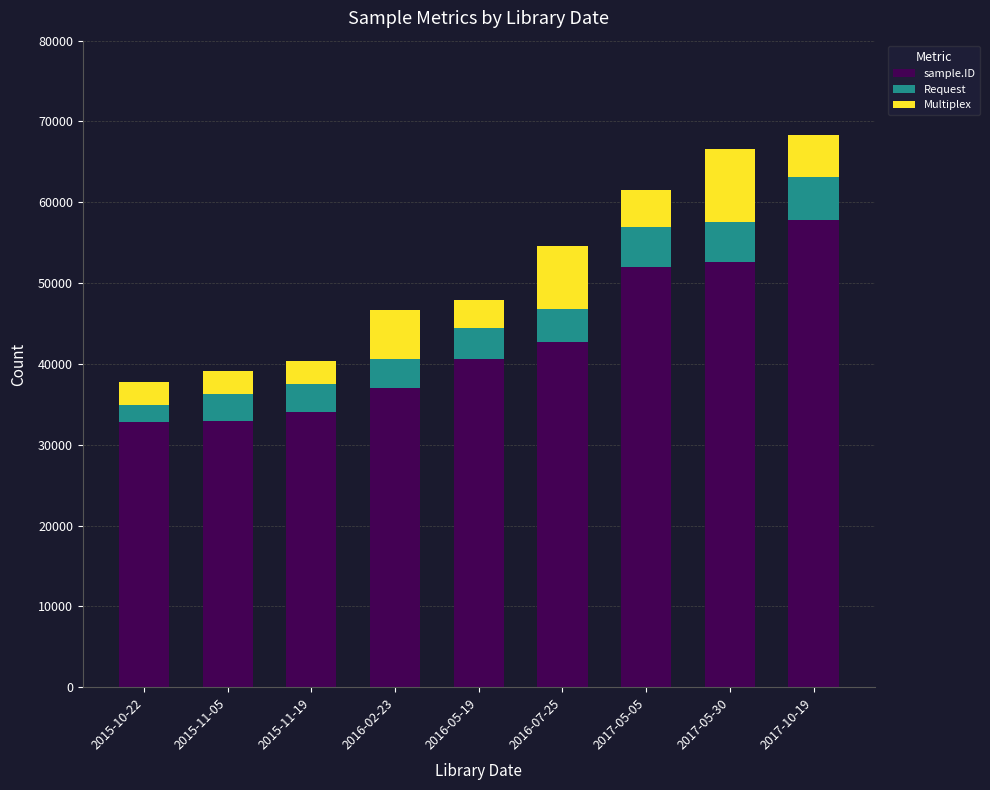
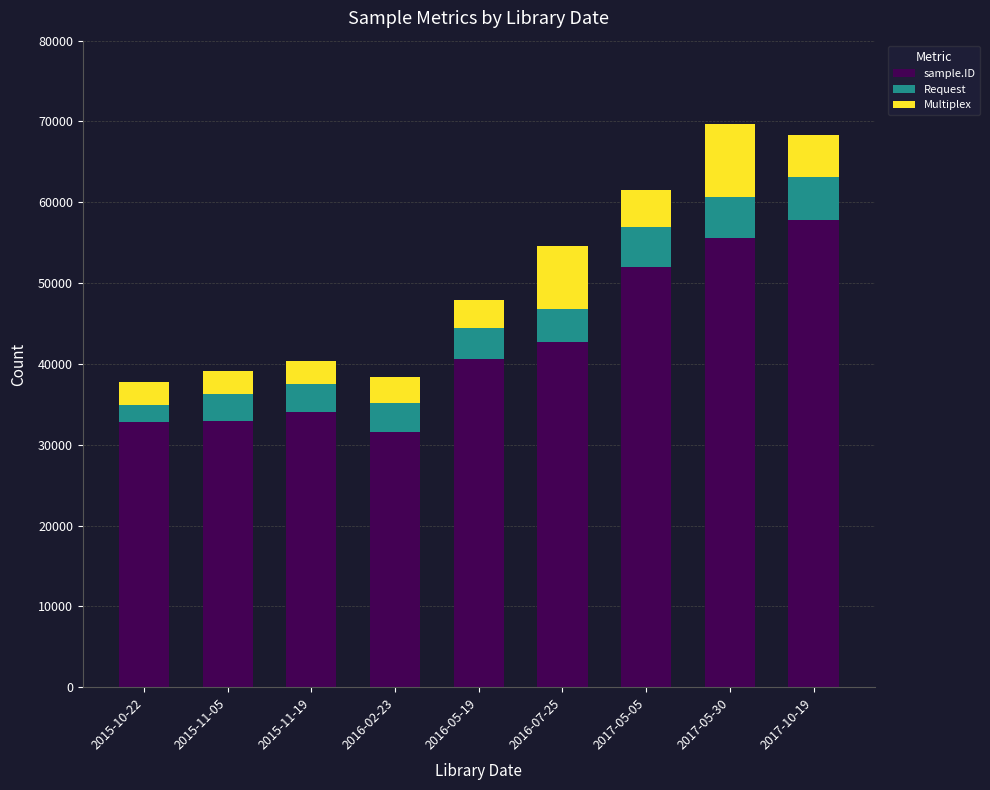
sample.ID, 2016-02-23: 37000 -> 32000
Multiplex, 2016-02-23: 6000 -> 3000
sample.ID, 2017-05-30: 53000 -> 56000
